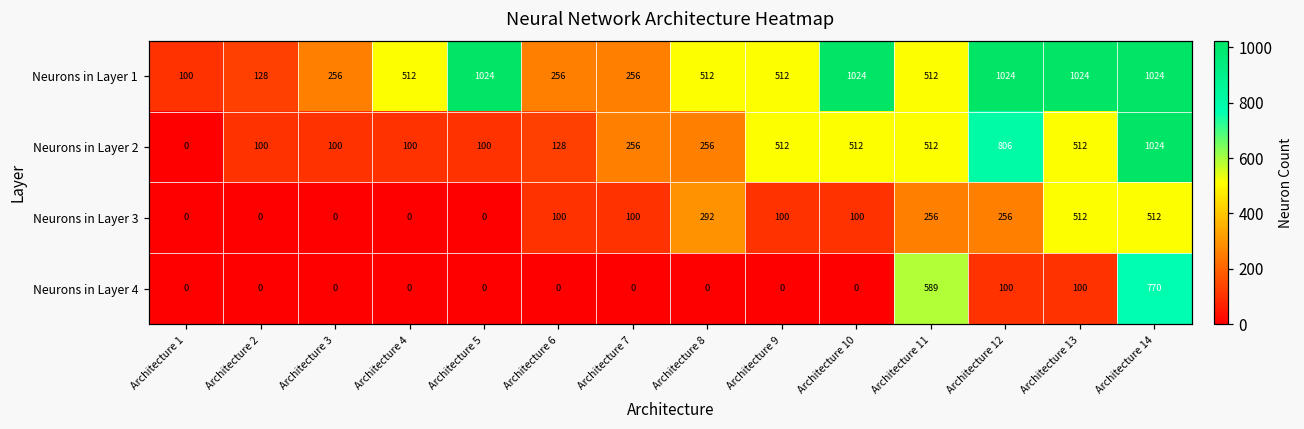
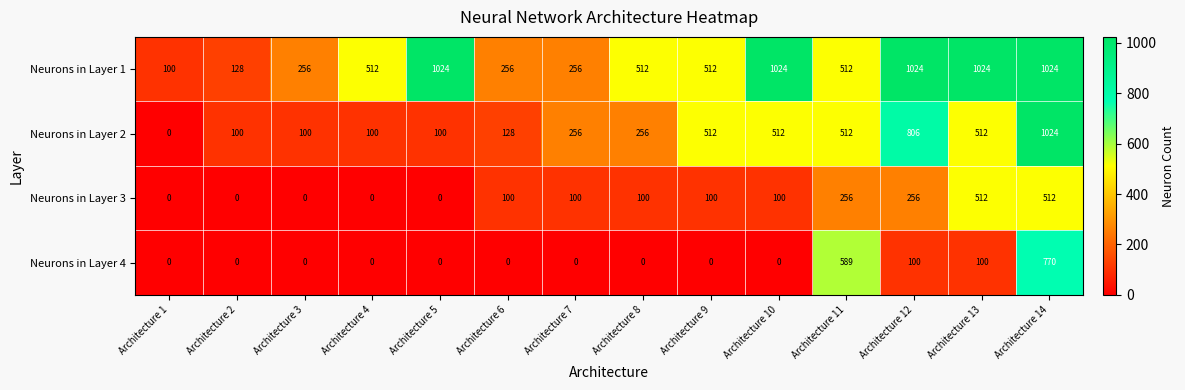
Neurons in Layer 3, Architecture 8: 292 -> 100
